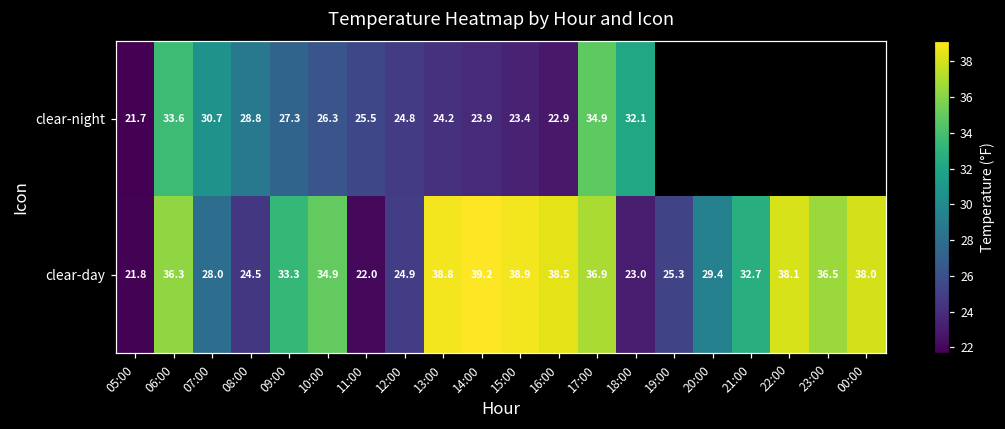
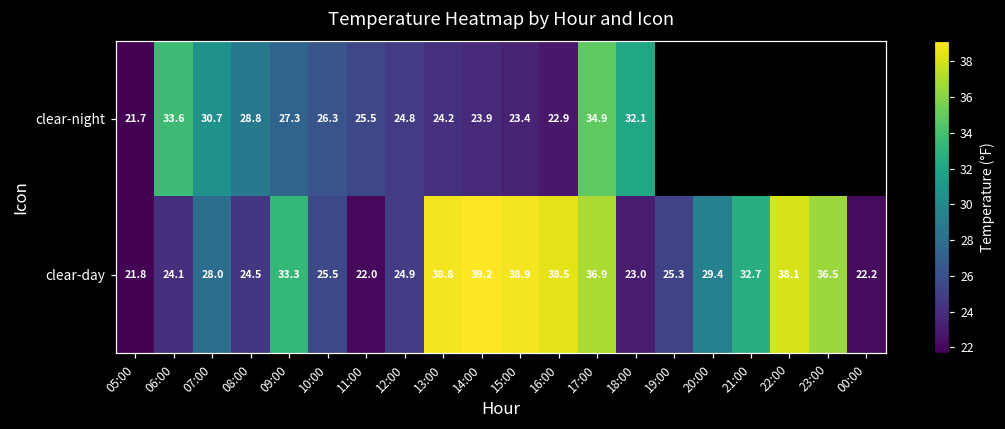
clear-day, 06:00: 36.3 -> 24.1
clear-day, 10:00: 34.9 -> 25.5
clear-day, 00:00: 38.0 -> 22.2
